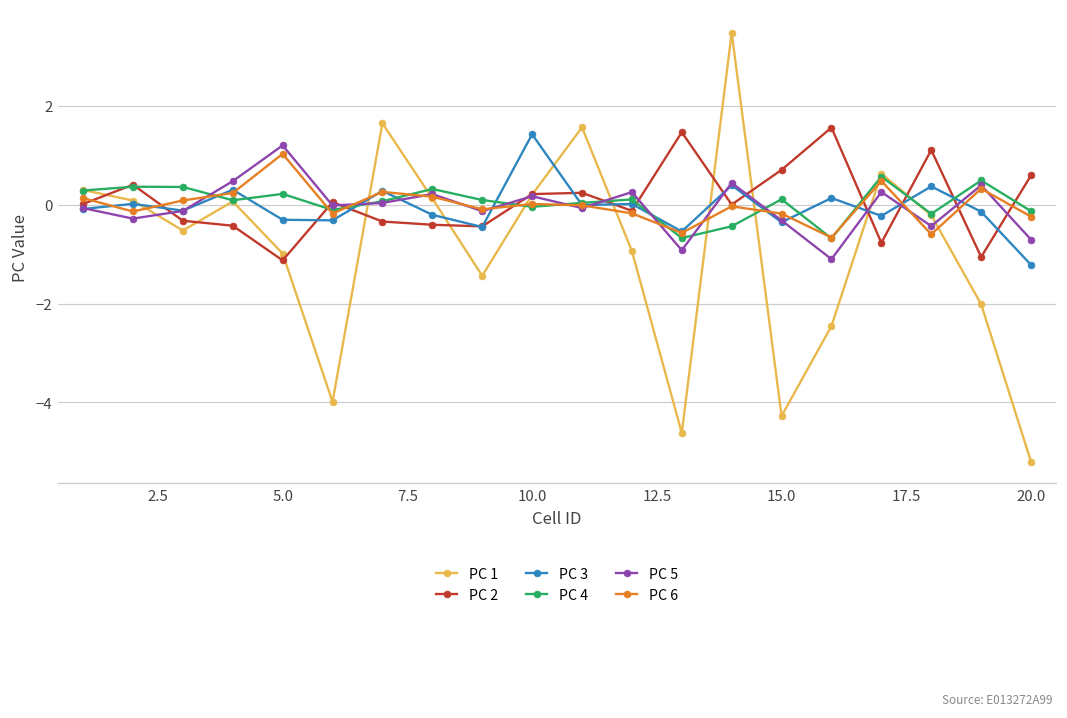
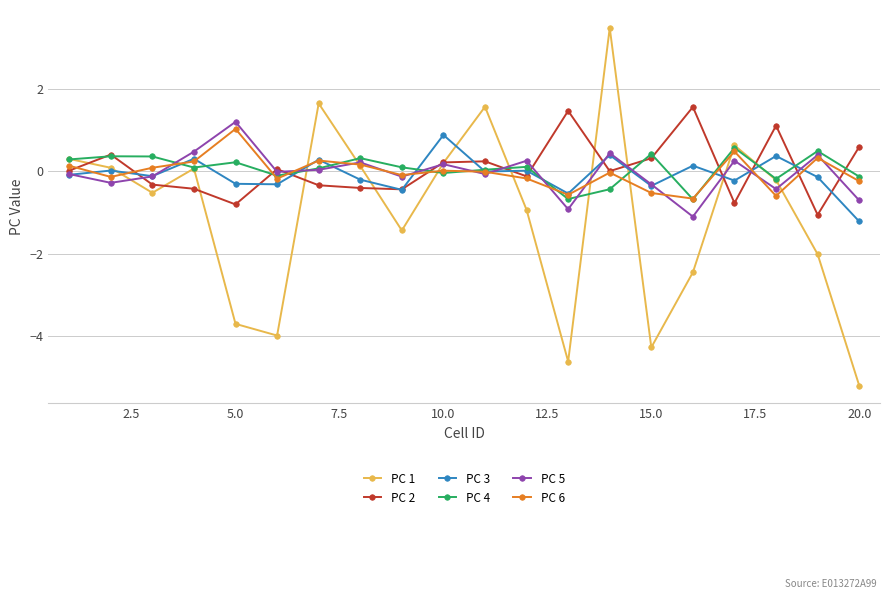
PC 1, 5.0: -1.0 -> -3.7
PC 2, 5.0: -1.1 -> -0.8
PC 3, 10.0: 1.4 -> 0.9
PC 2, 15.0: 0.7 -> 0.3
PC 4, 15.0: 0.1 -> 0.4
PC 6, 15.0: -0.2 -> -0.5
